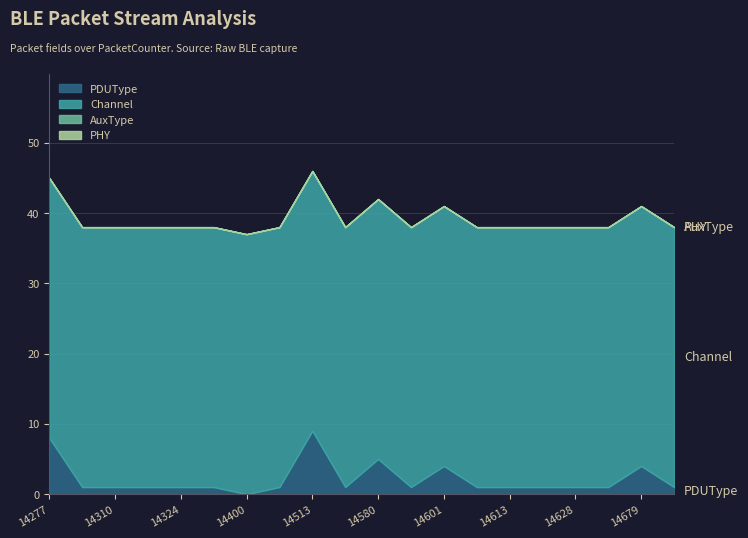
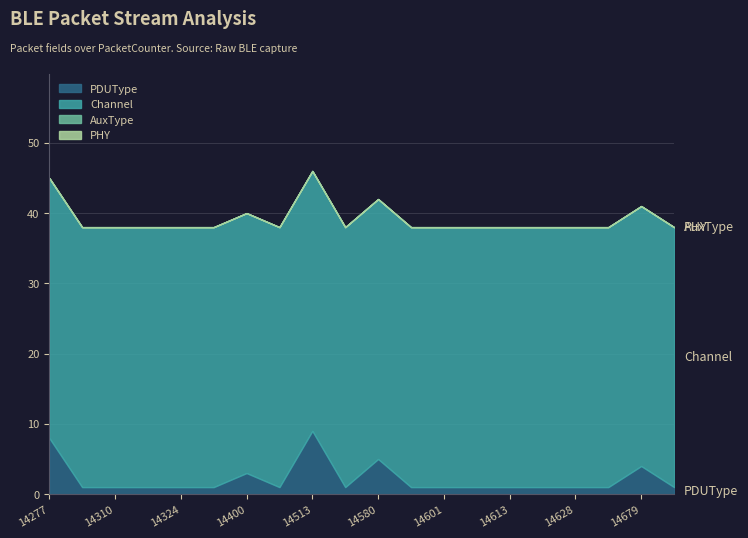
PDUType, 14400: 0 -> 3
PDUType, 14601: 4 -> 1
